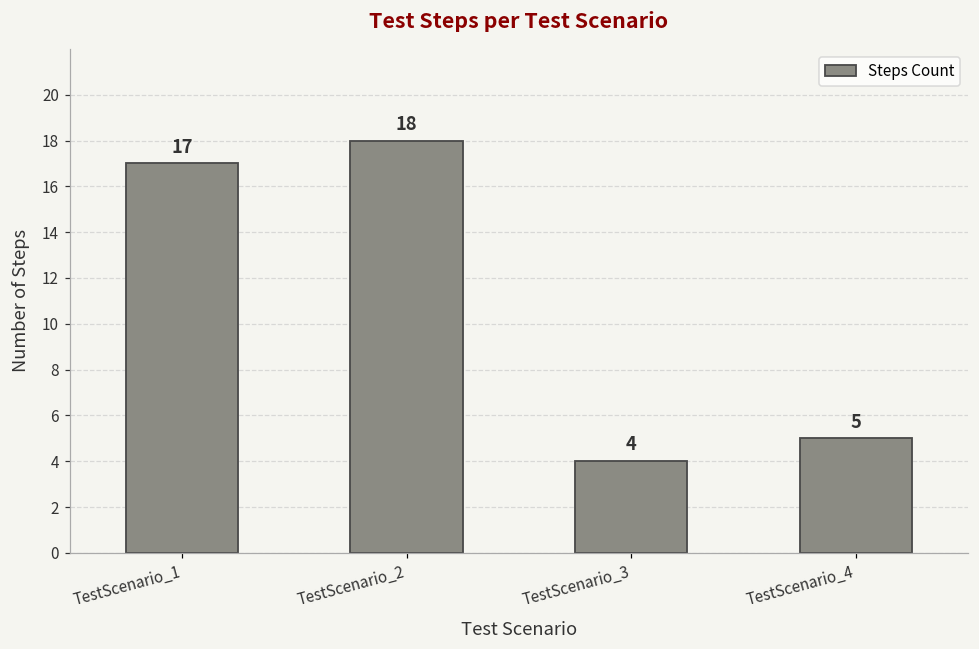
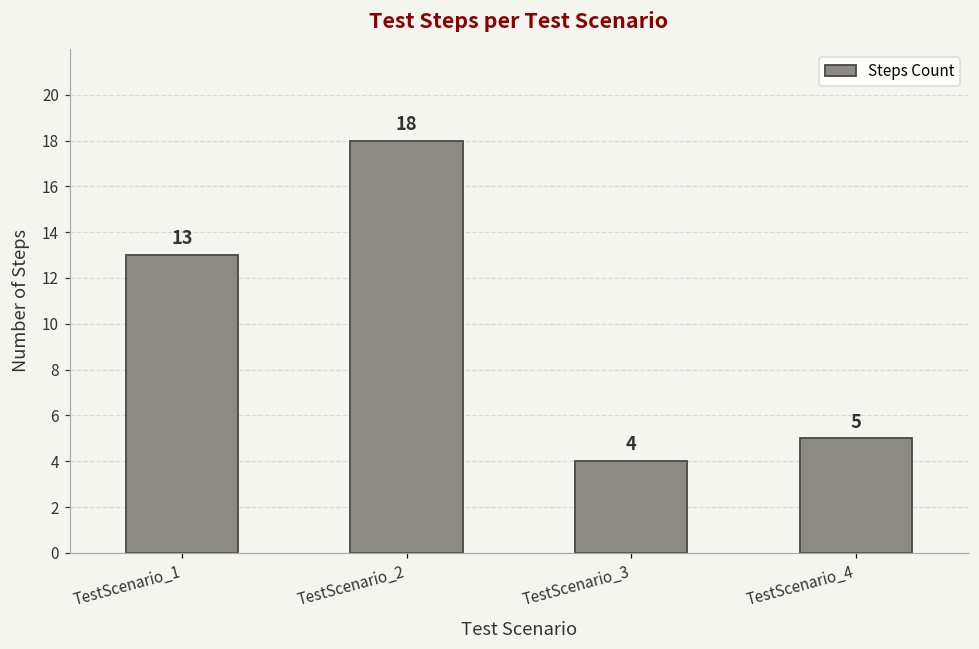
TestScenario_1: 17 -> 13
